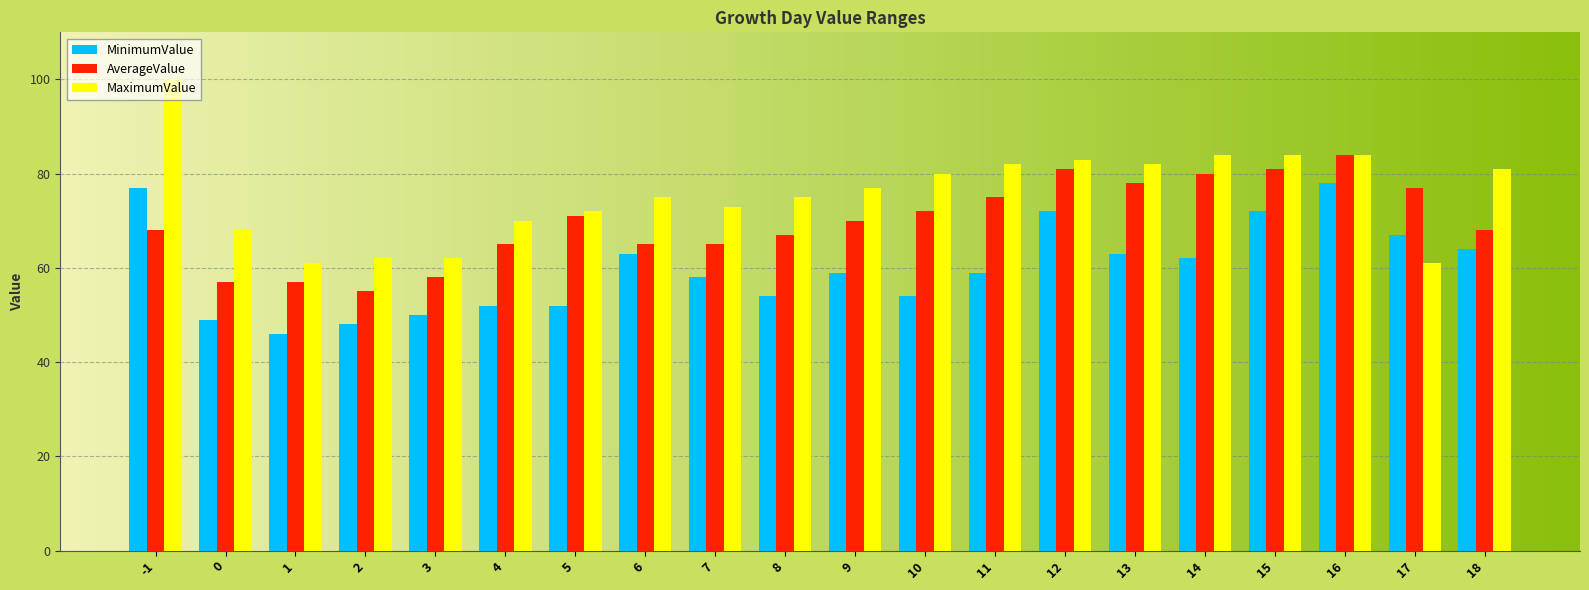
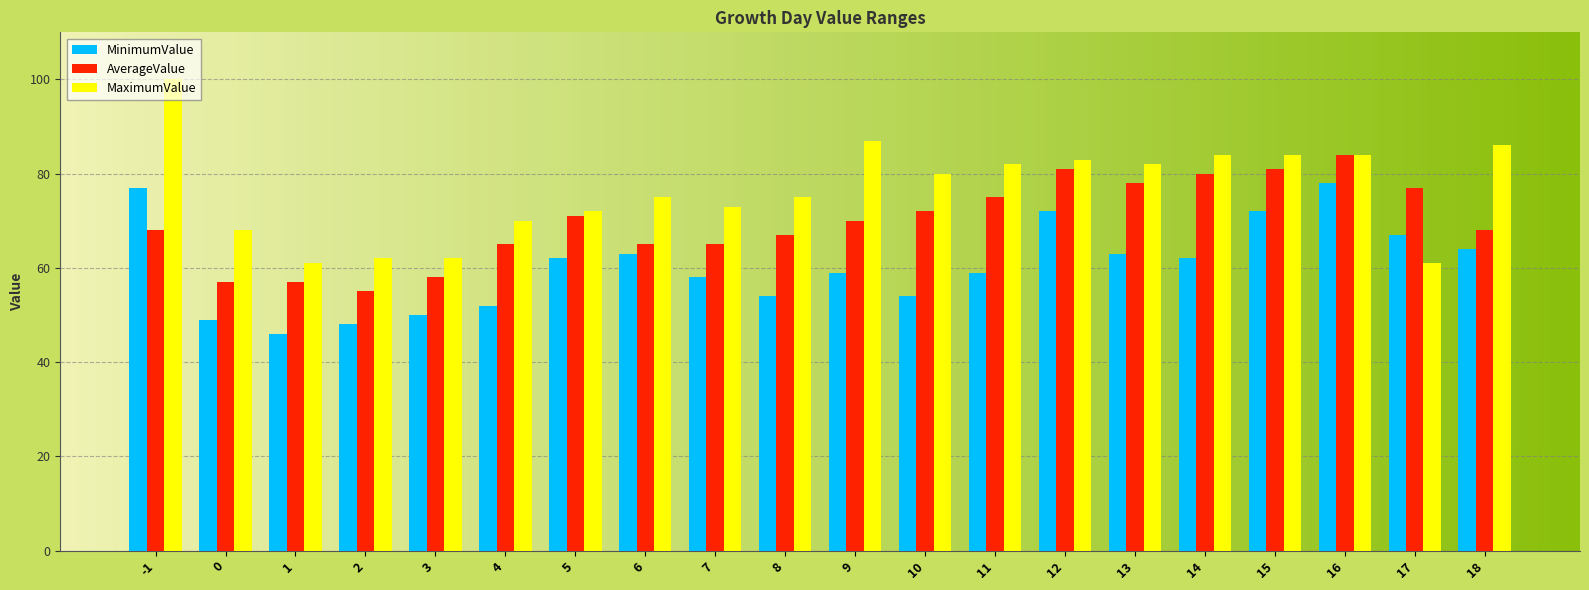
MinimumValue, 5: 52 -> 62
MaximumValue, 9: 77 -> 87
MaximumValue, 18: 81 -> 86
